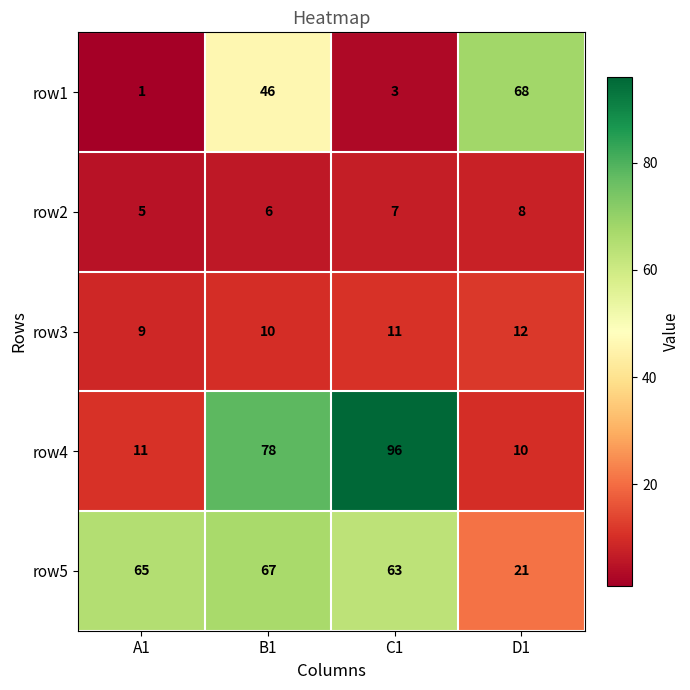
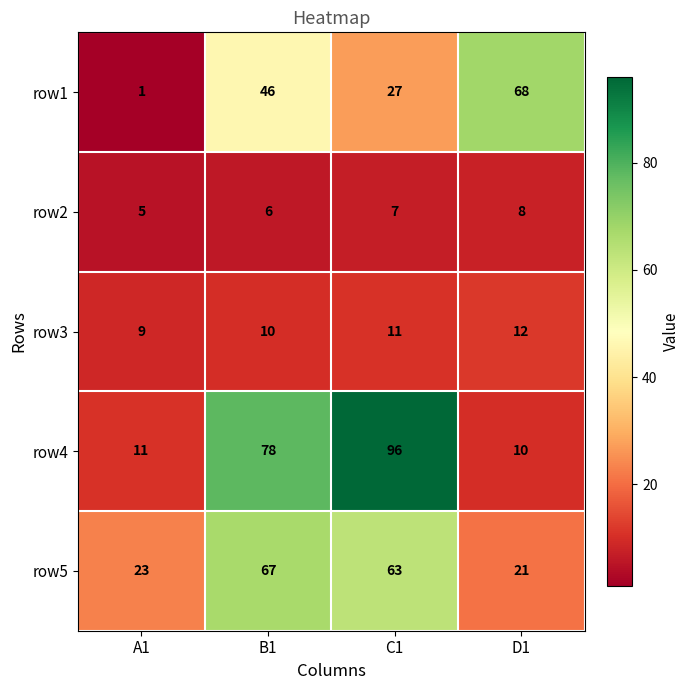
row1, C1: 3 -> 27
row5, A1: 65 -> 23
